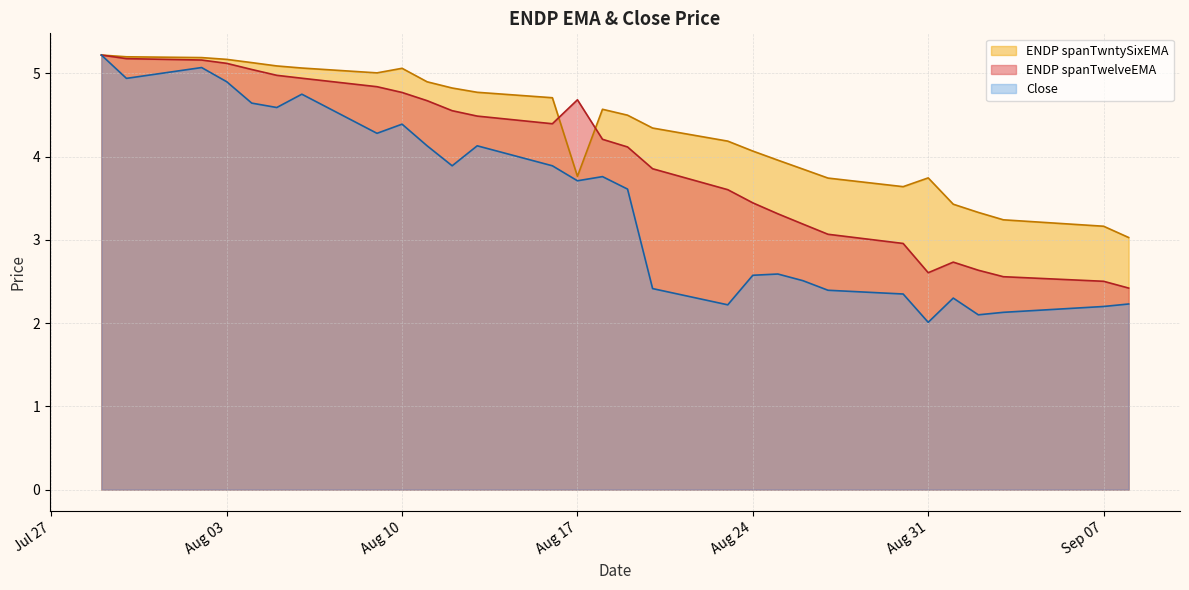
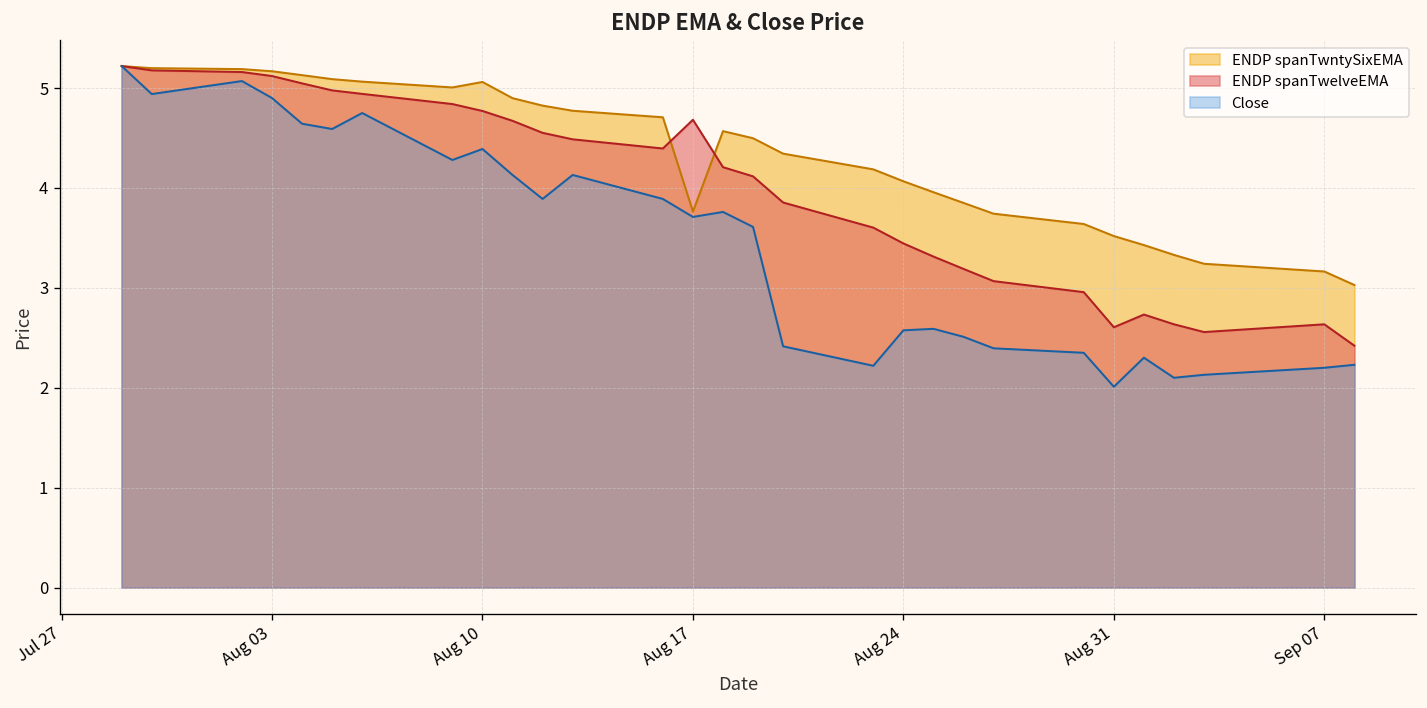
ENDP spanTwntySixEMA, Aug 31: 3.7 -> 3.5
ENDP spanTwelveEMA, Sep 07: 2.5 -> 2.6
